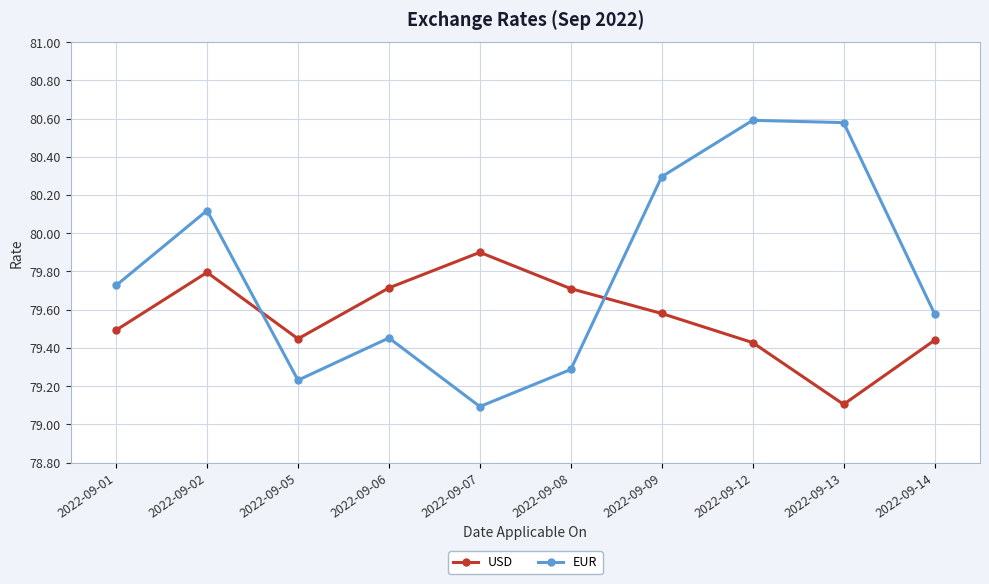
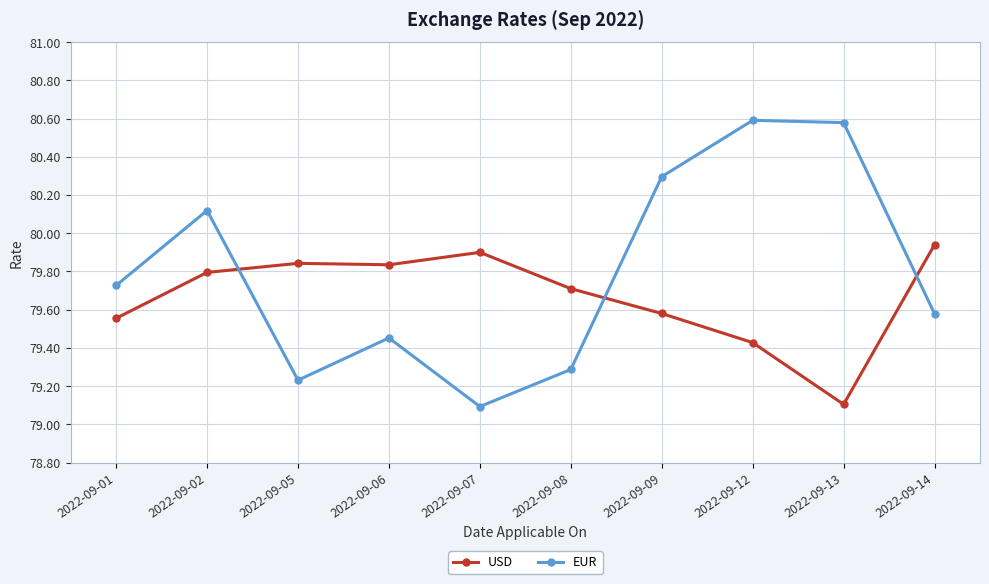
USD, 2022-09-01: 79.49 -> 79.56
USD, 2022-09-05: 79.45 -> 79.84
USD, 2022-09-06: 79.71 -> 79.84
USD, 2022-09-14: 79.44 -> 79.94
